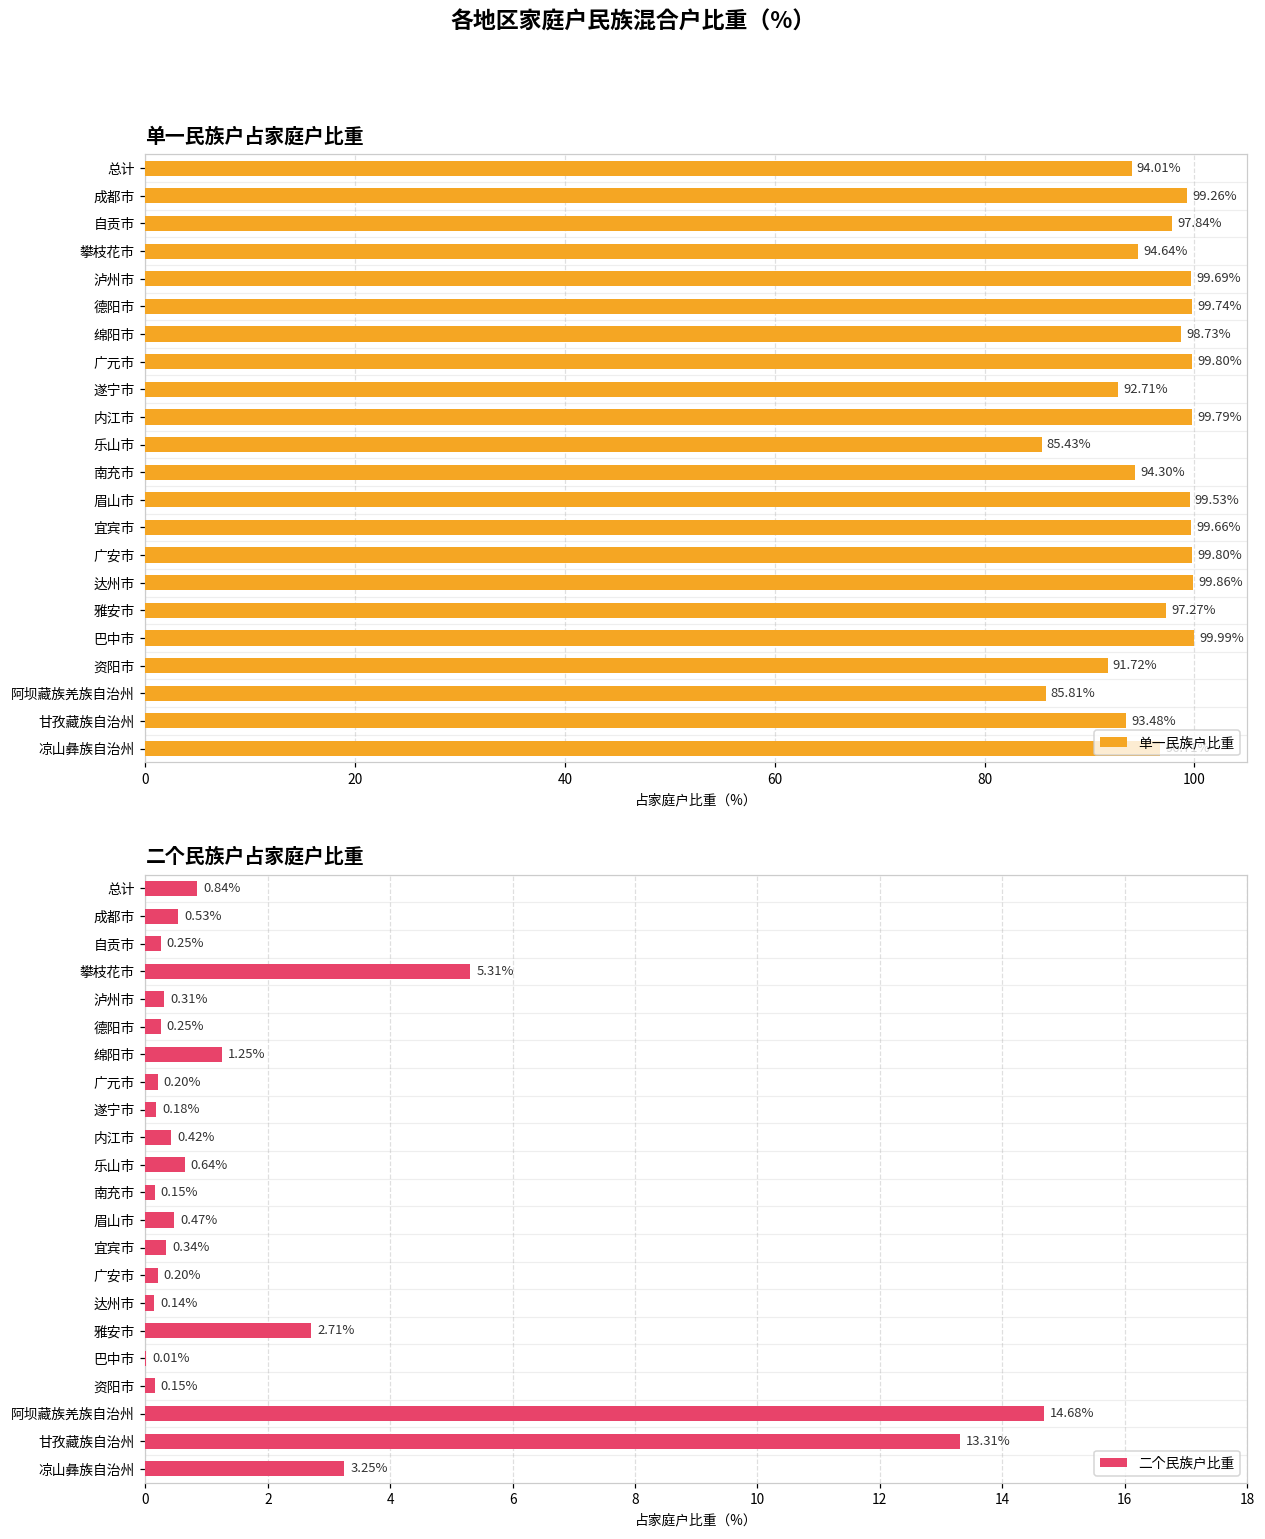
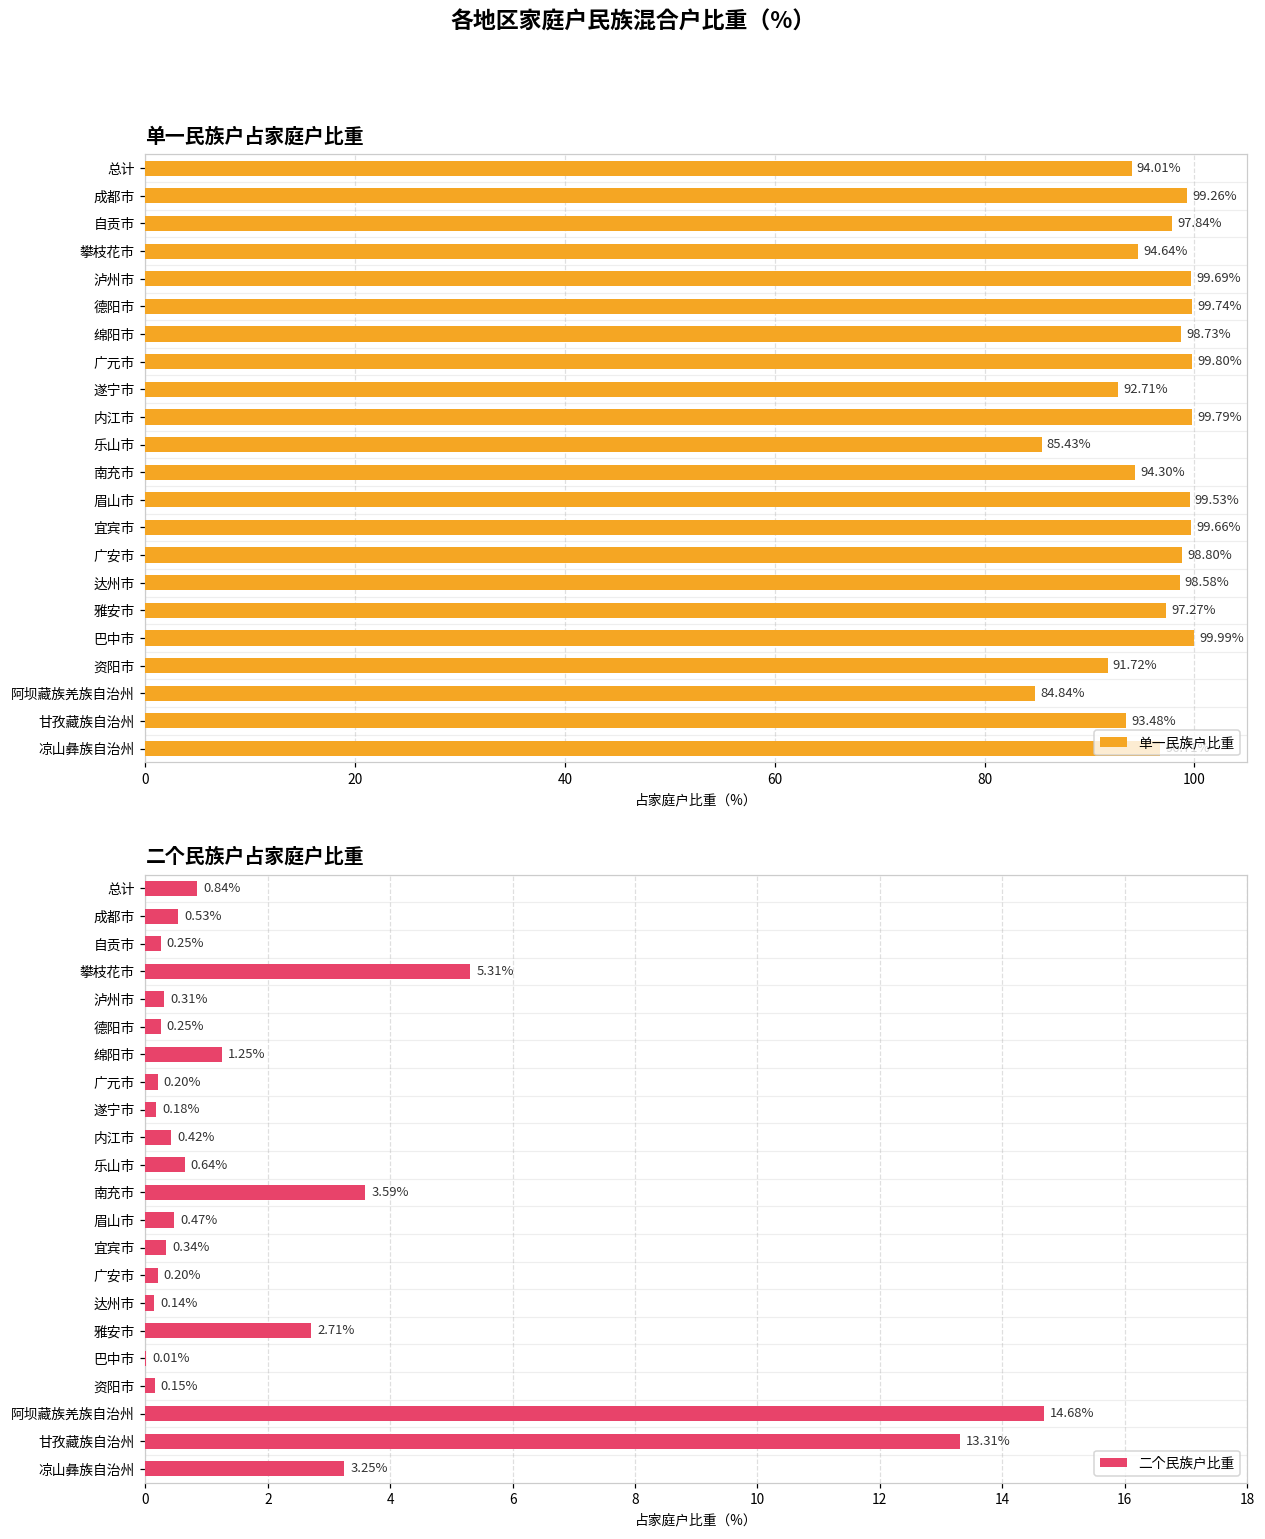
单一民族户占家庭户比重, 广安市: 99.80% -> 98.80%
单一民族户占家庭户比重, 达州市: 99.86% -> 98.58%
单一民族户占家庭户比重, 阿坝藏族羌族自治州: 85.81% -> 84.84%
二个民族户占家庭户比重, 南充市: 0.15% -> 3.59%
